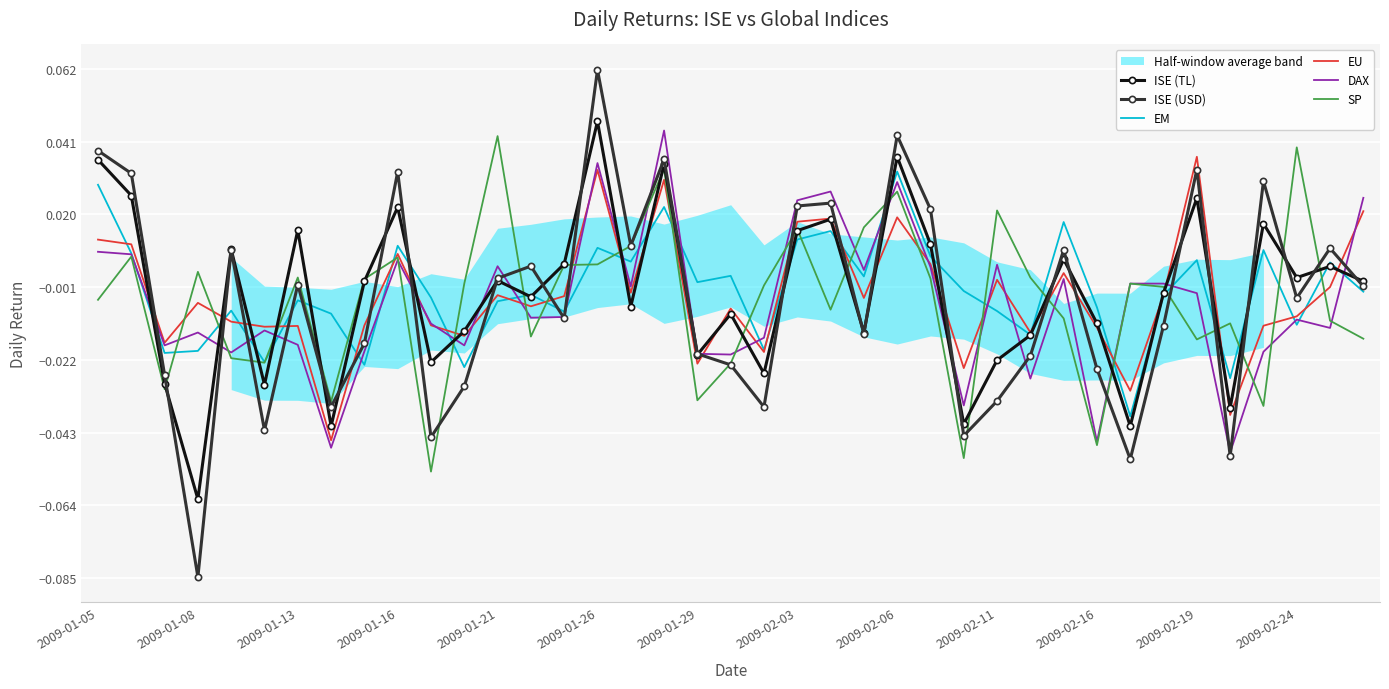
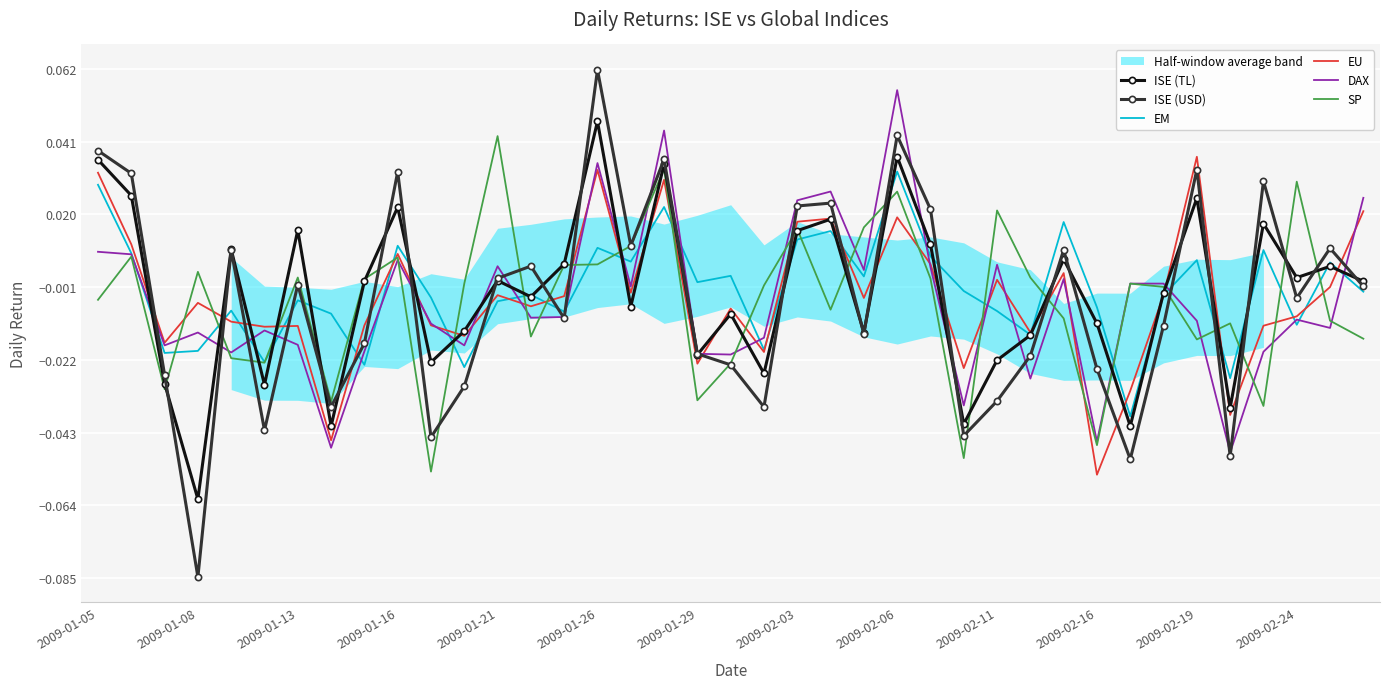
EU, 2009-01-05: 0.013 -> 0.032
DAX, 2009-02-06: 0.029 -> 0.056
EU, 2009-02-16: -0.013 -> -0.055
DAX, 2009-02-19: -0.003 -> -0.011
SP, 2009-02-24: 0.039 -> 0.029
